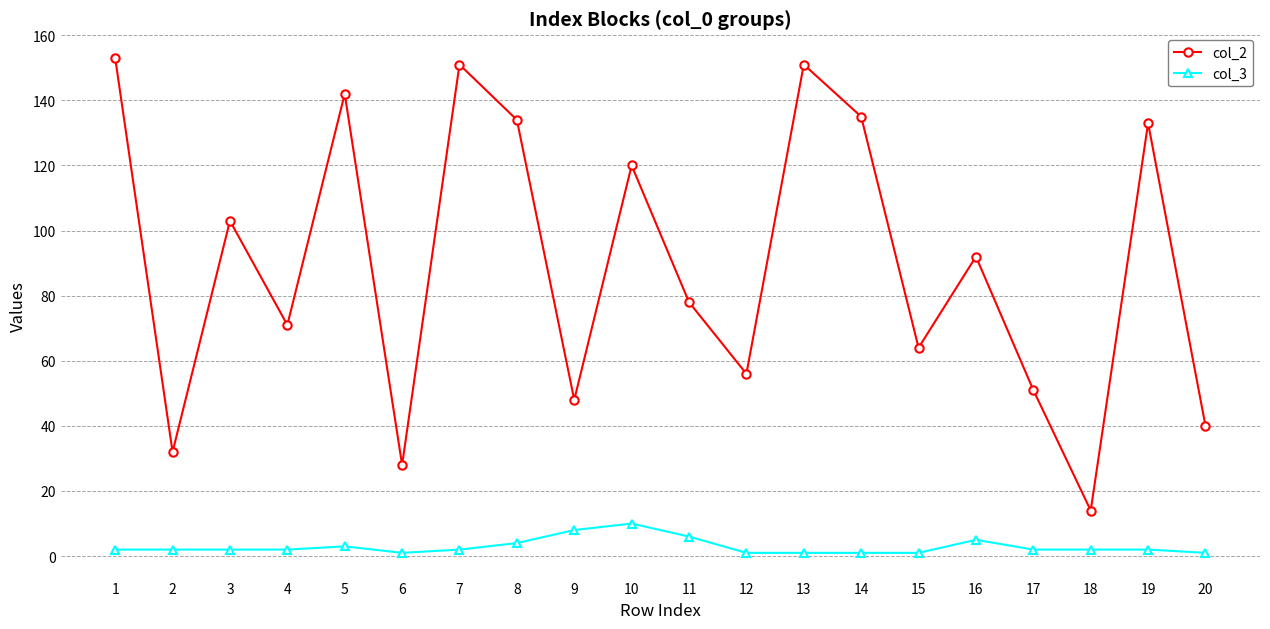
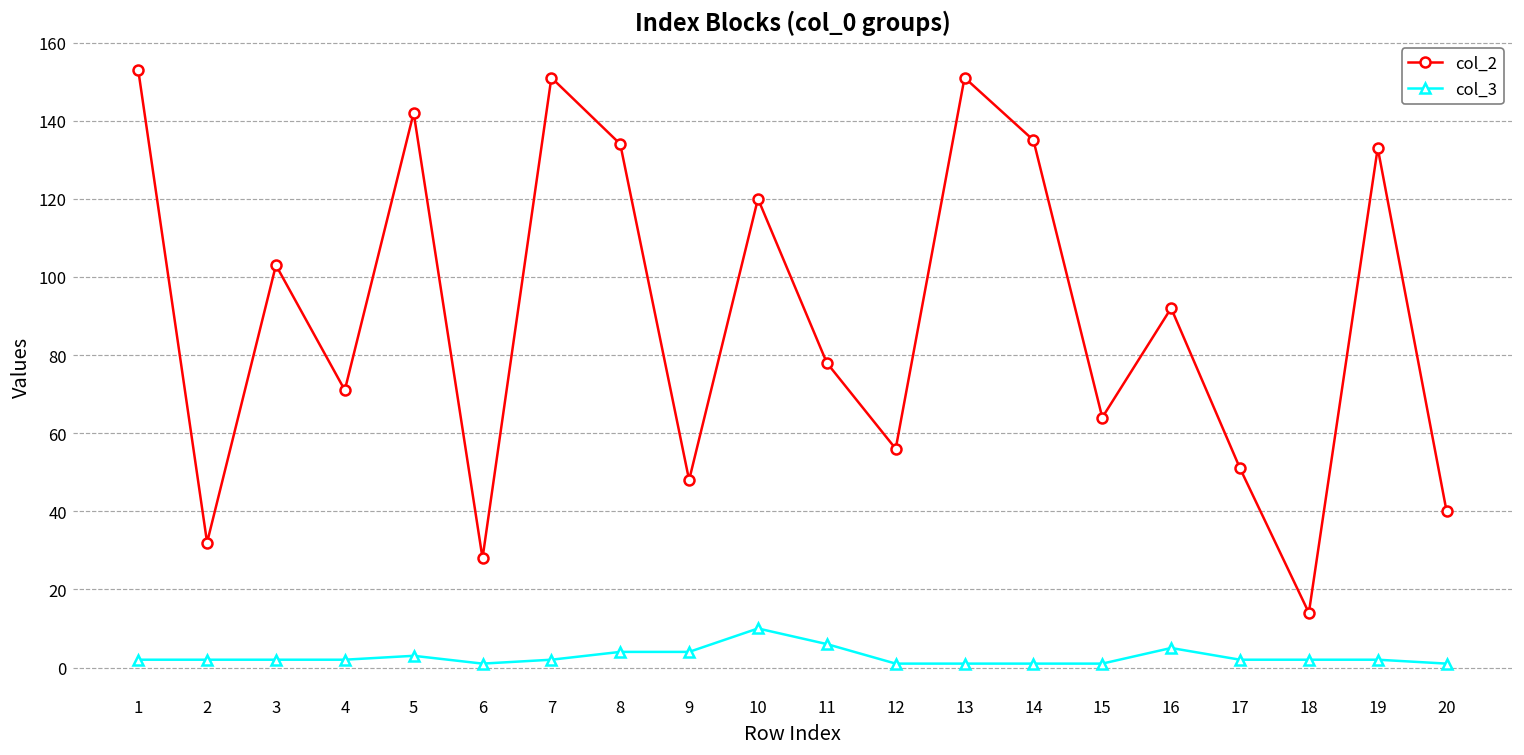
col_3, 9: 8 -> 4
